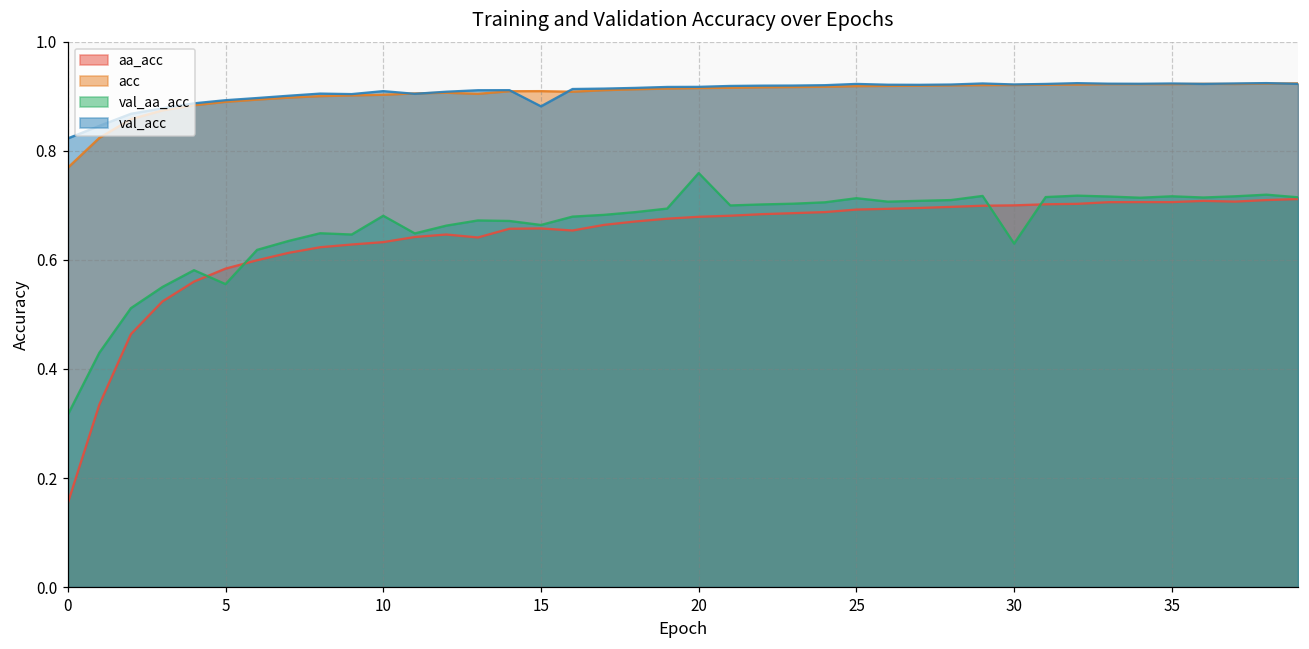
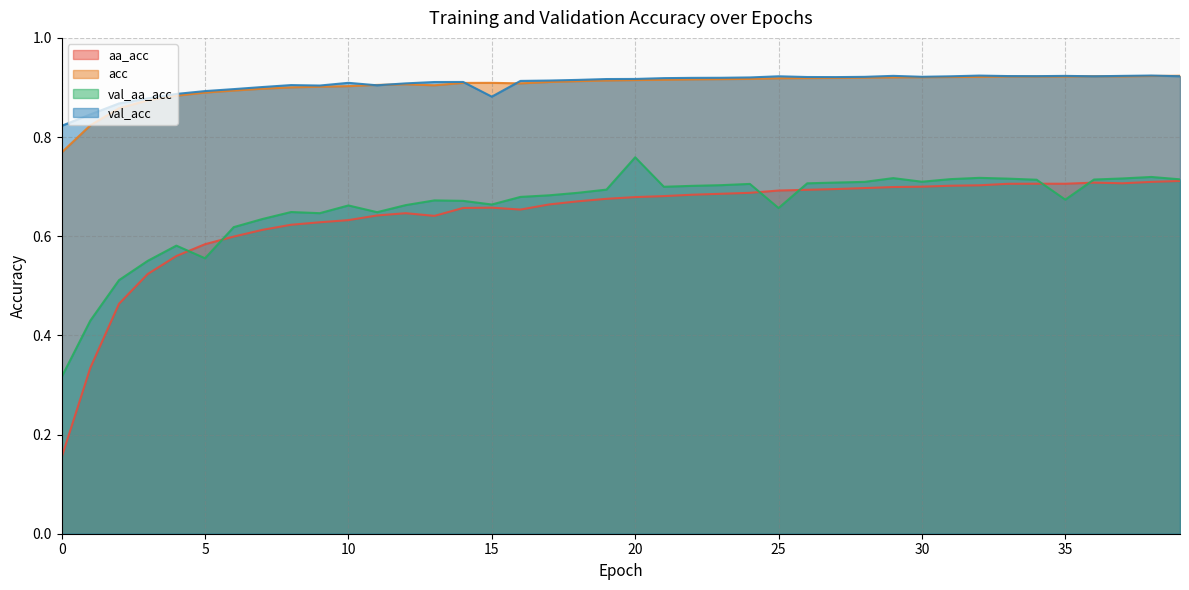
val_aa_acc, 10: 0.68 -> 0.66
val_aa_acc, 25: 0.71 -> 0.66
val_aa_acc, 30: 0.63 -> 0.71
val_aa_acc, 35: 0.72 -> 0.67
